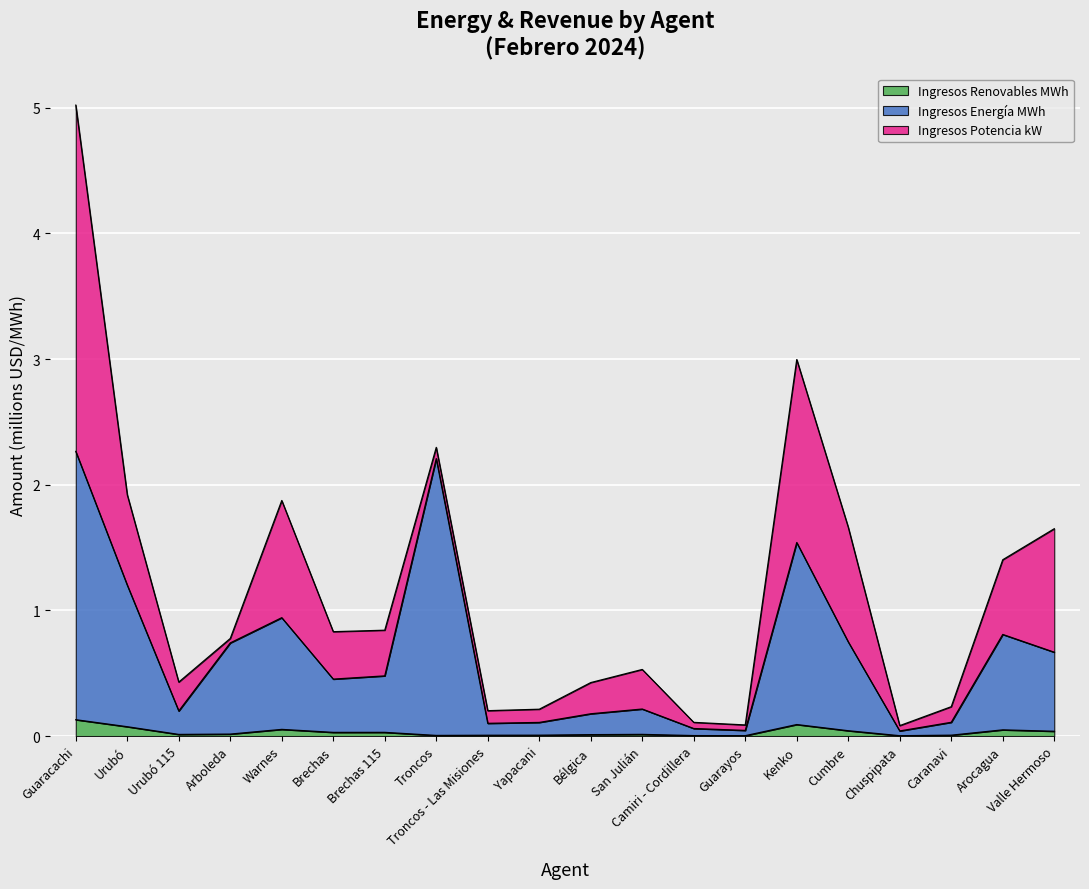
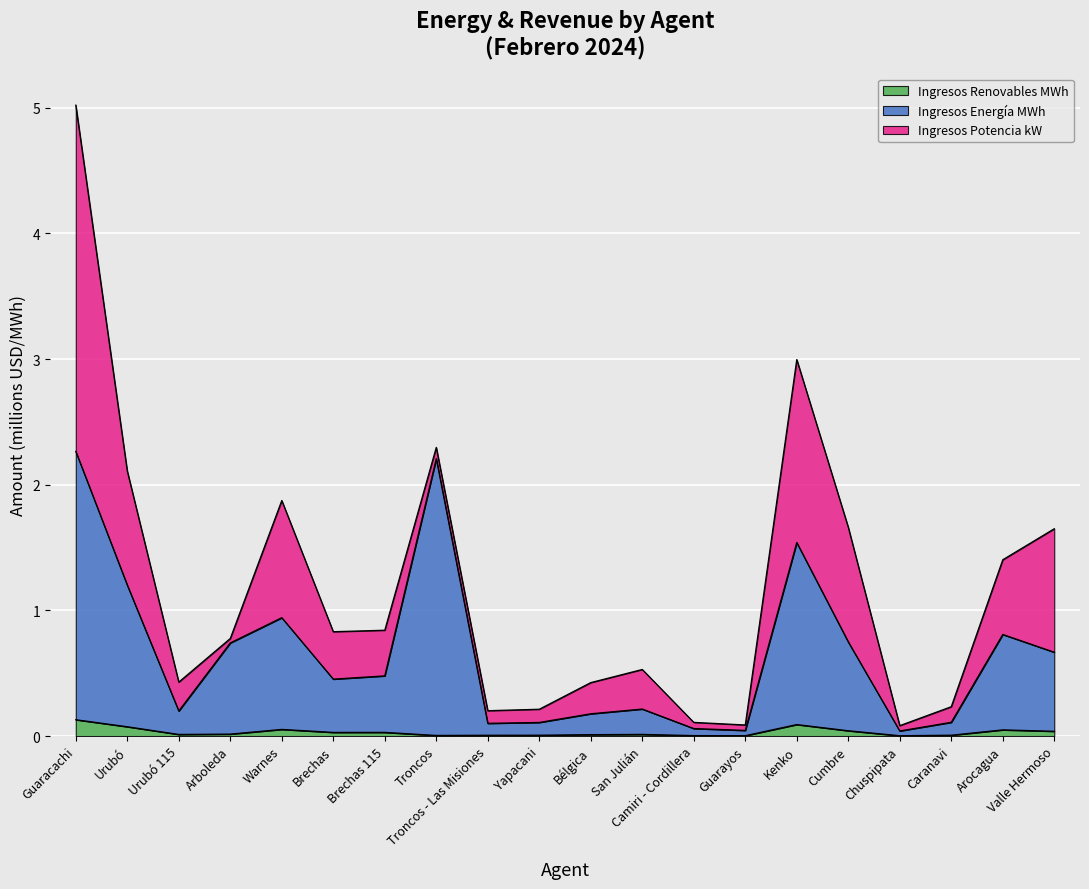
Ingresos Potencia kW, Urubó: 0.72 -> 0.91
